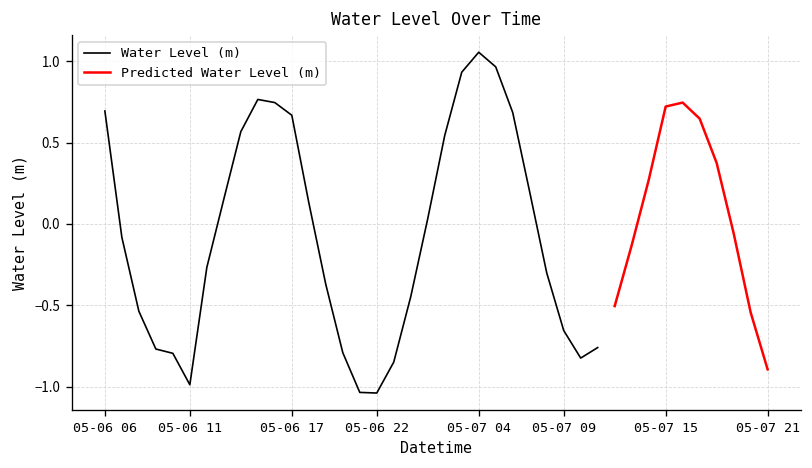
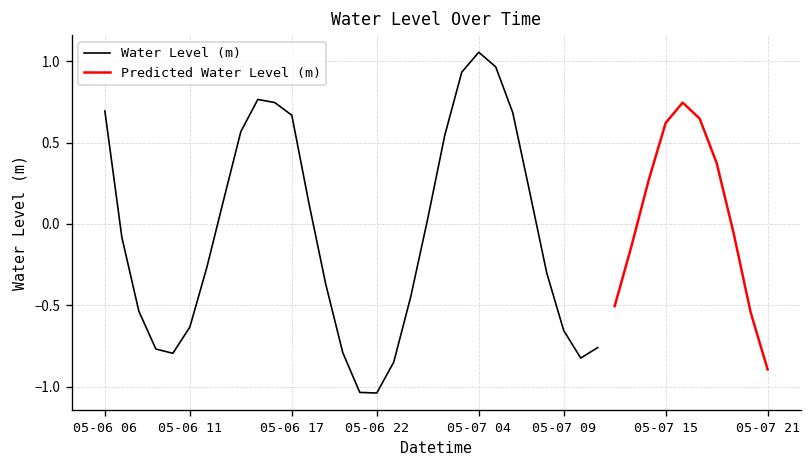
Water Level (m), 05-06 11: -0.99 -> -0.63
Predicted Water Level (m), 05-07 15: 0.72 -> 0.62
